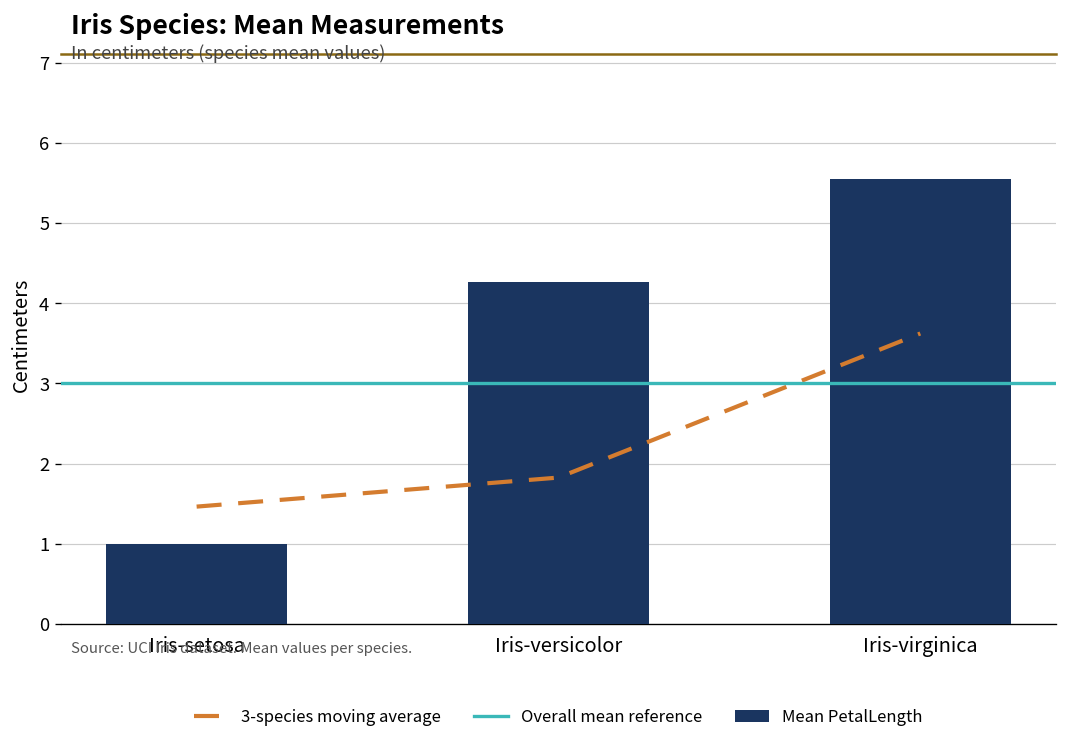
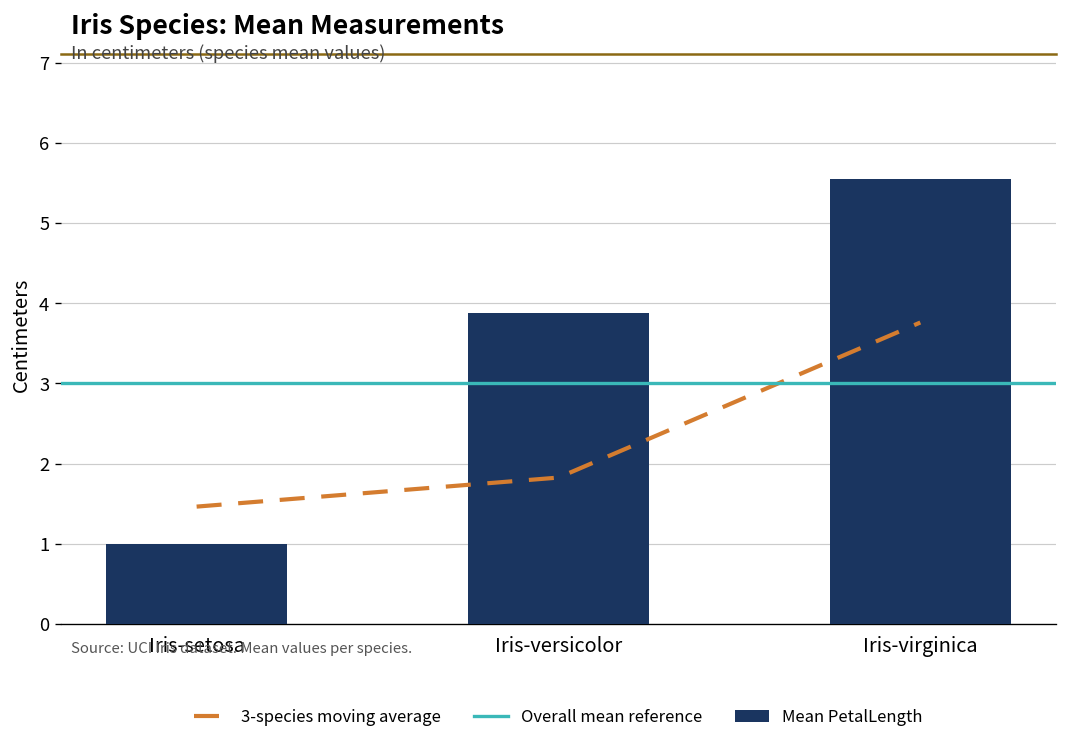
Mean PetalLength, Iris-versicolor: 4.3 -> 3.9
3-species moving average, Iris-virginica: 3.6 -> 3.8
